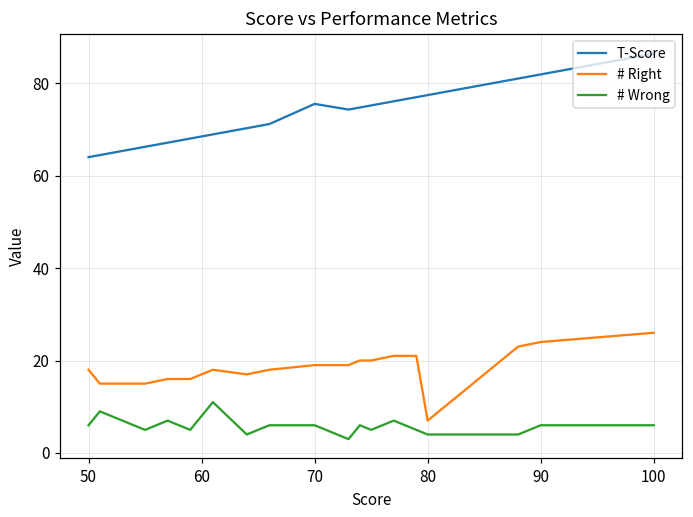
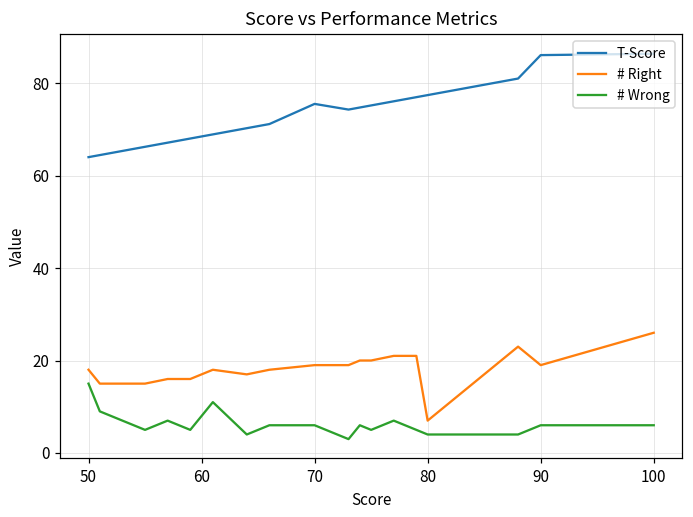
# Wrong, 50: 6 -> 15
T-Score, 90: 82 -> 86
# Right, 90: 24 -> 19
